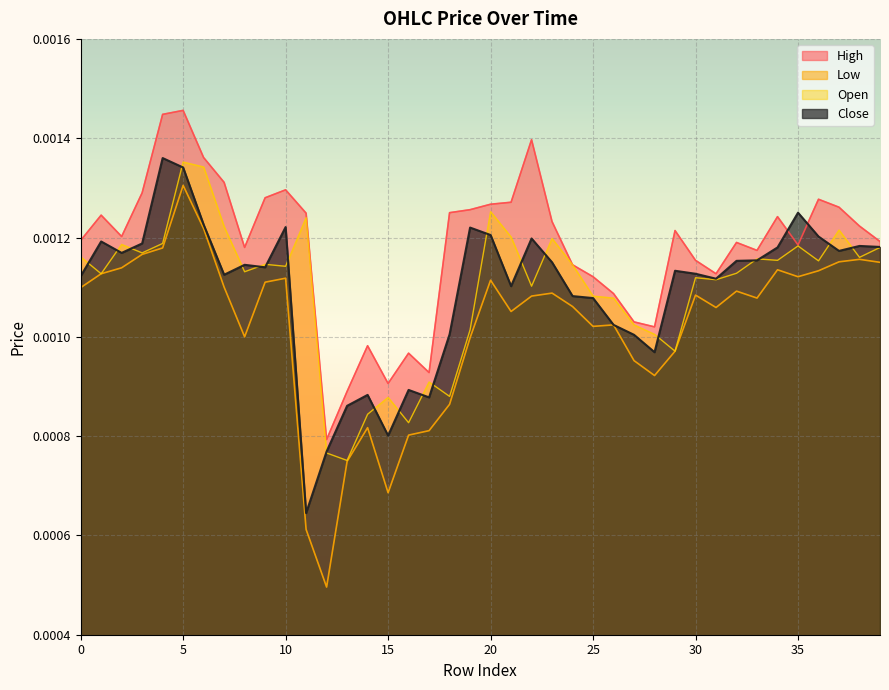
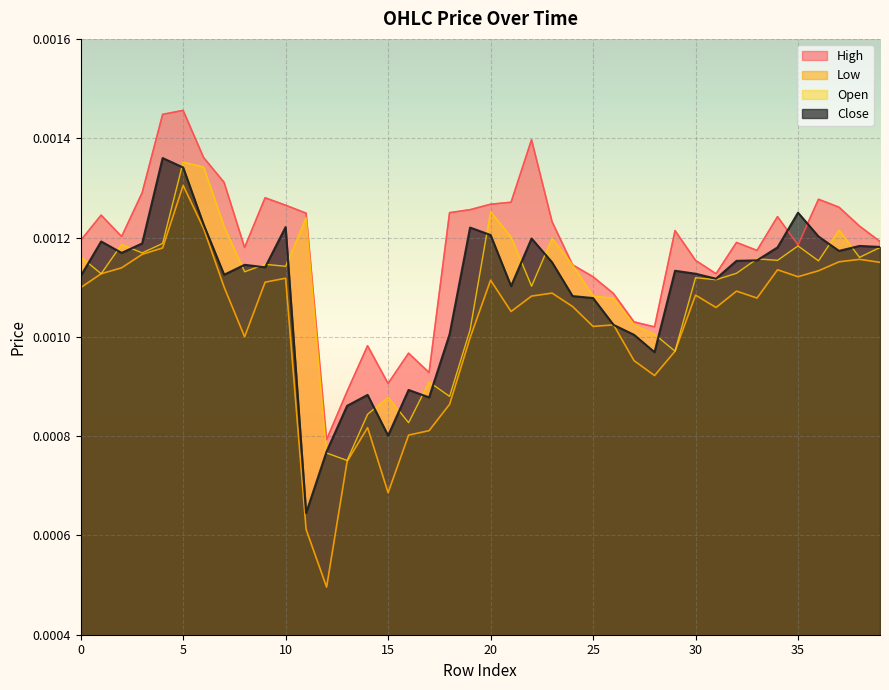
High, 10: 0.00130 -> 0.00127
